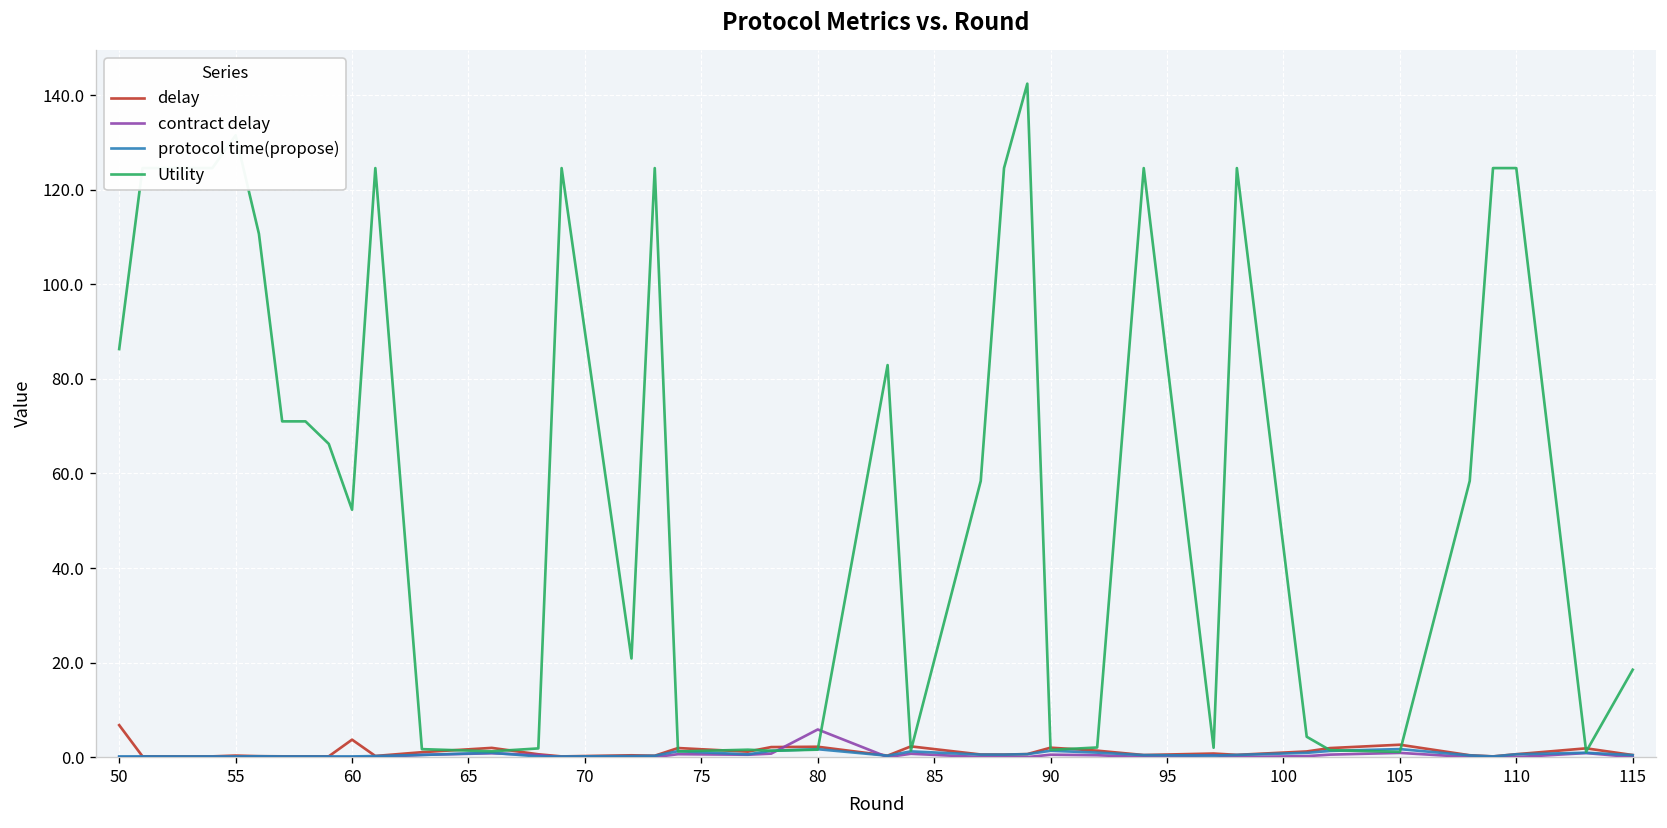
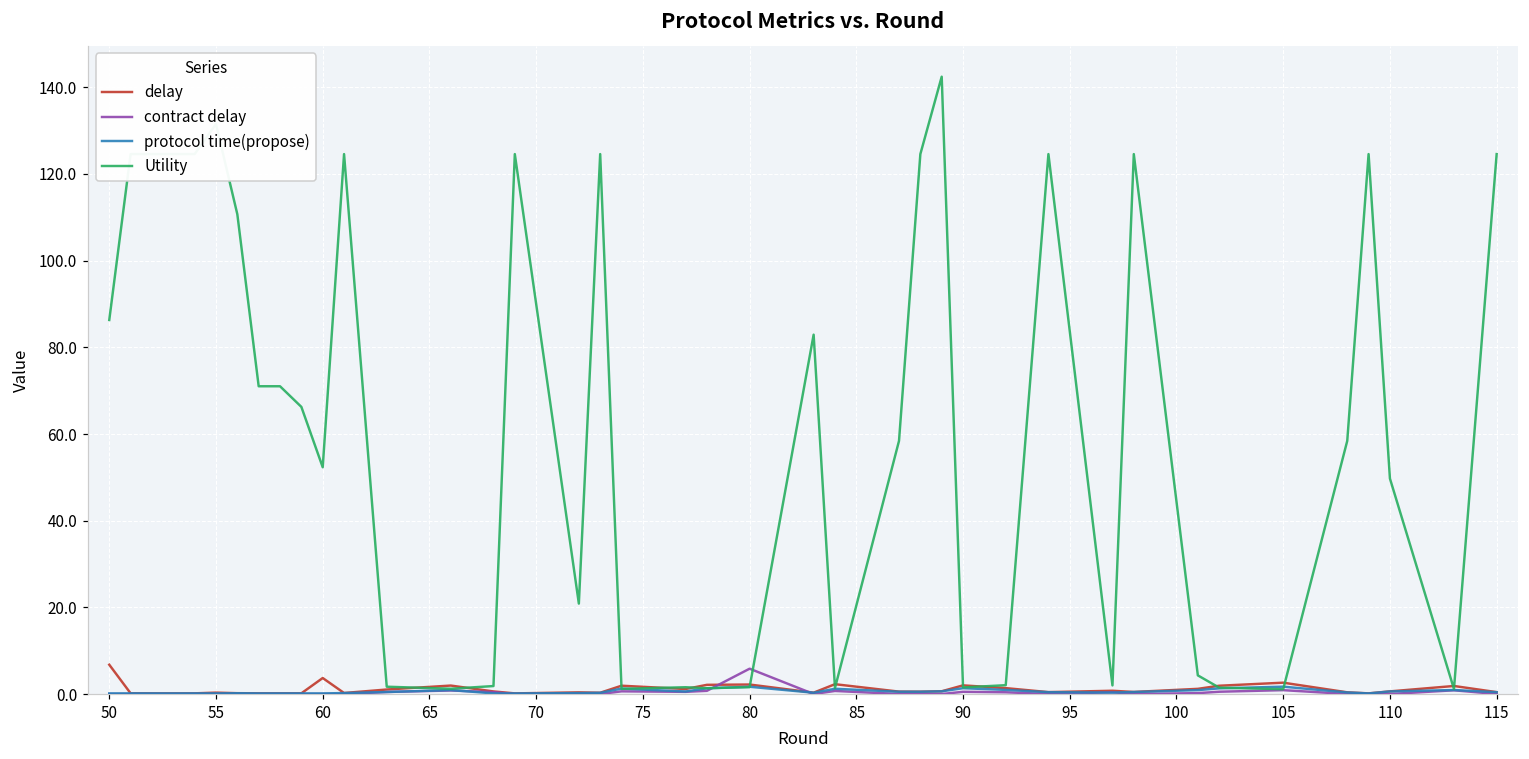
Utility, 110: 125 -> 50
Utility, 115: 18 -> 125
